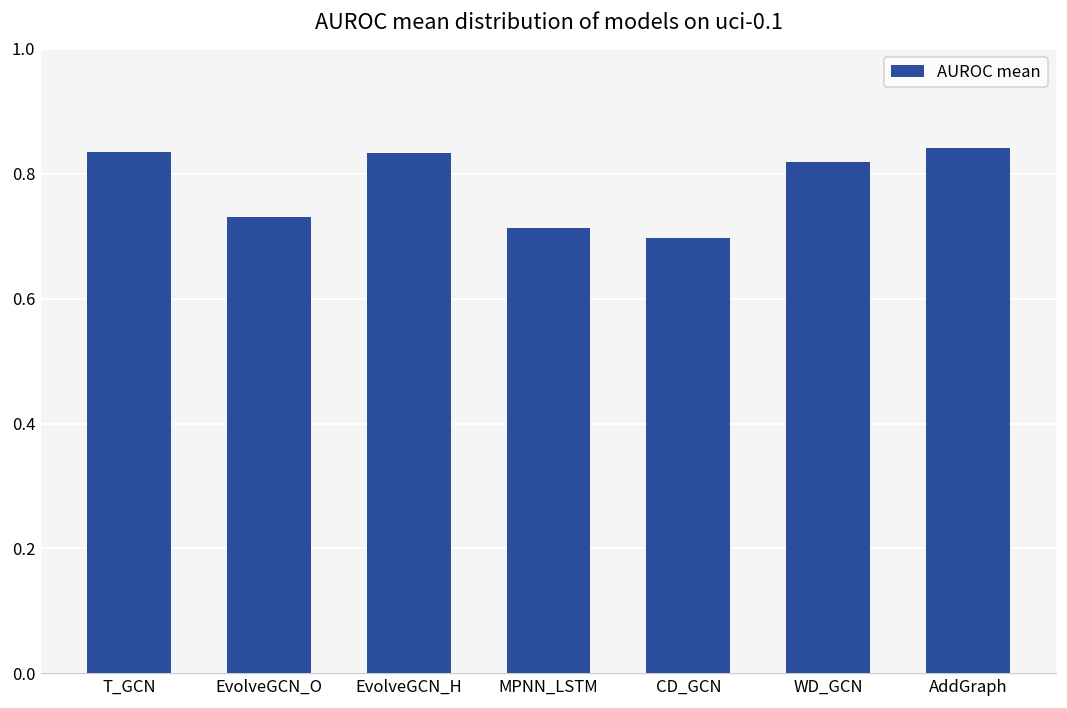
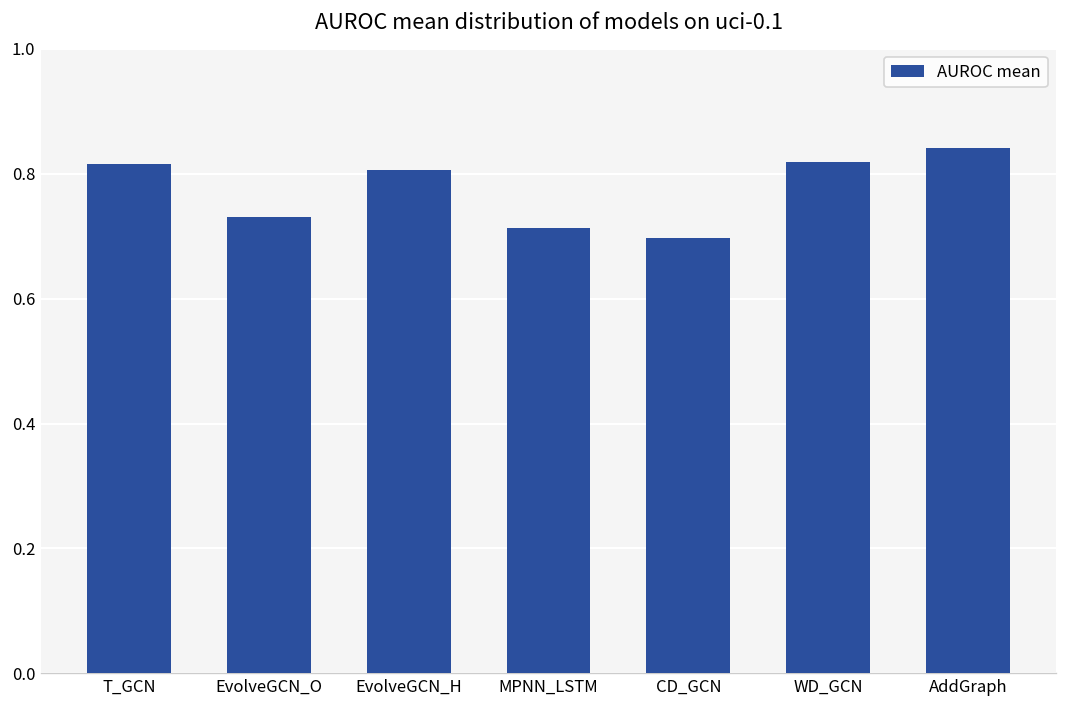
T_GCN: 0.84 -> 0.82
EvolveGCN_H: 0.83 -> 0.81
